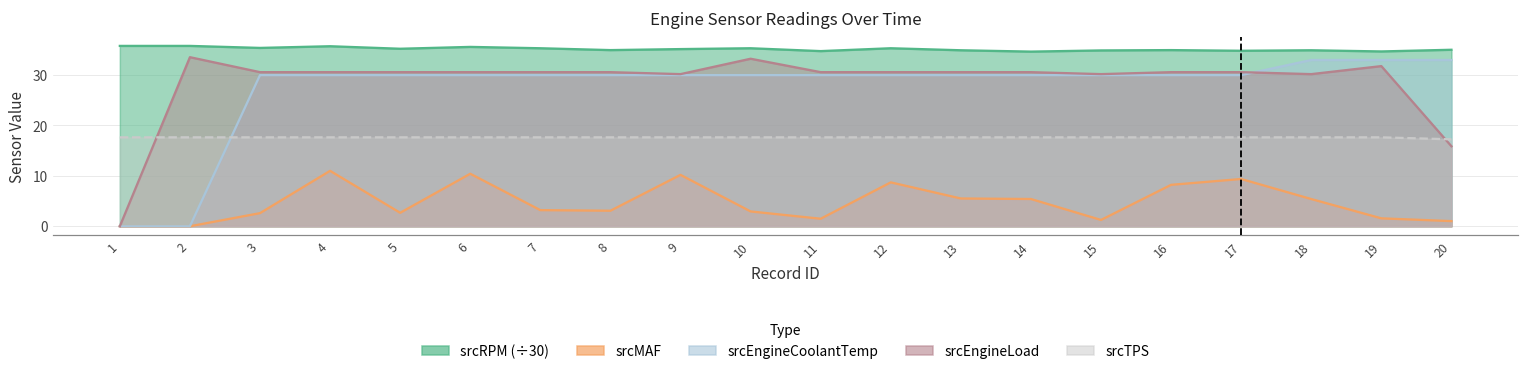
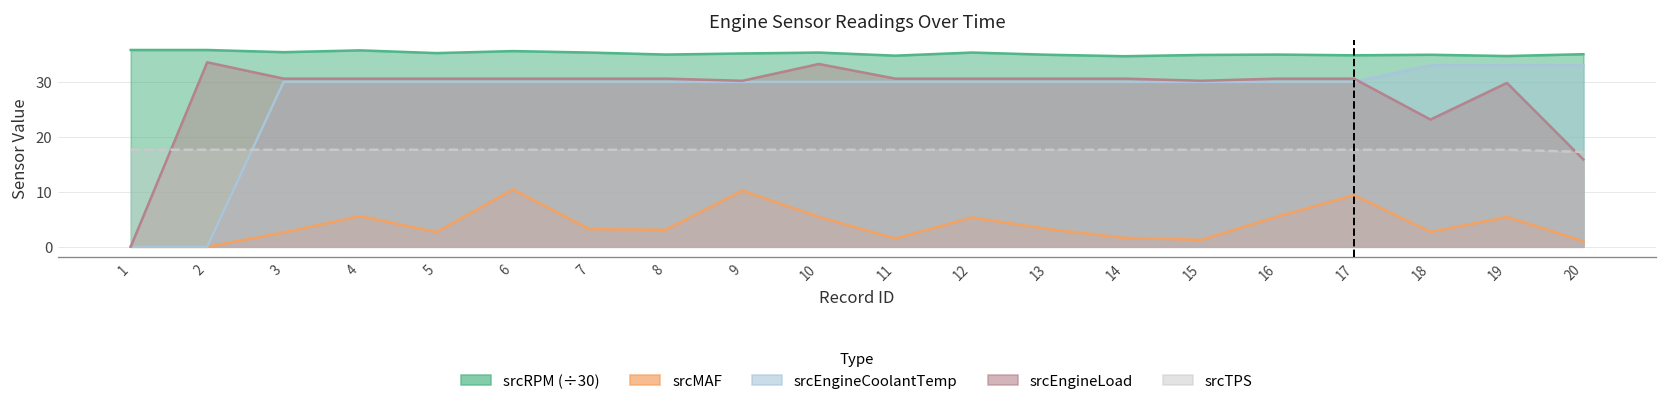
srcMAF, 4: 11 -> 6
srcMAF, 10: 3 -> 5
srcMAF, 12: 9 -> 5
srcMAF, 13: 6 -> 3
srcMAF, 14: 5 -> 2
srcMAF, 16: 8 -> 5
srcMAF, 18: 5 -> 3
srcEngineLoad, 18: 30 -> 23
srcMAF, 19: 2 -> 5
srcEngineLoad, 19: 32 -> 30
